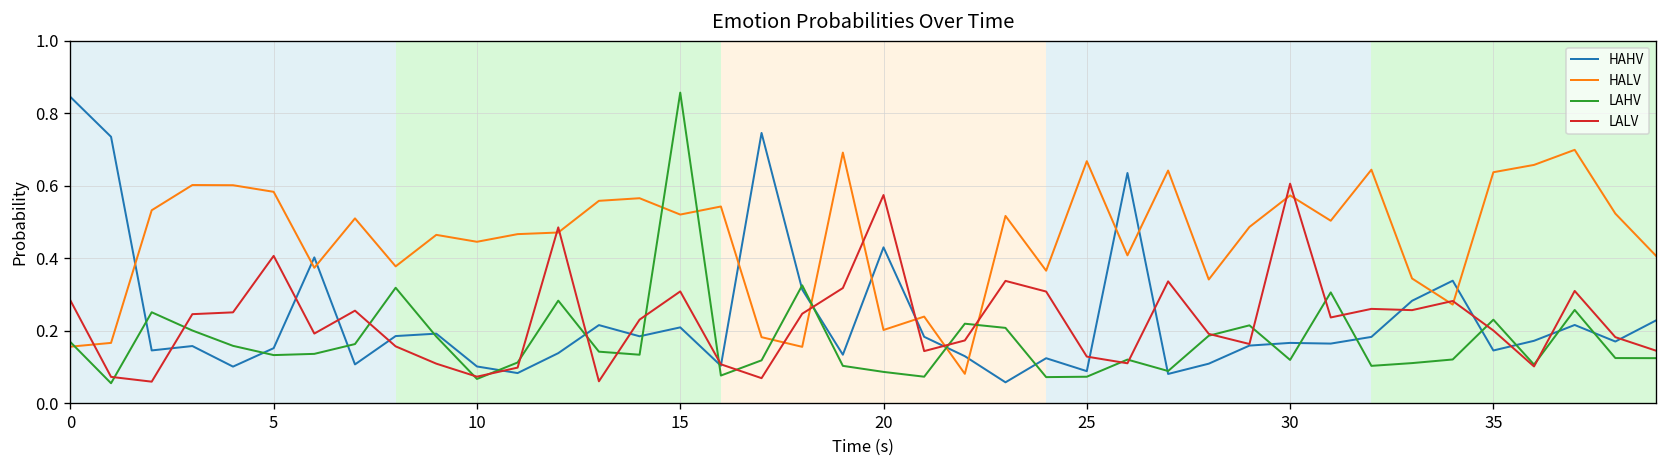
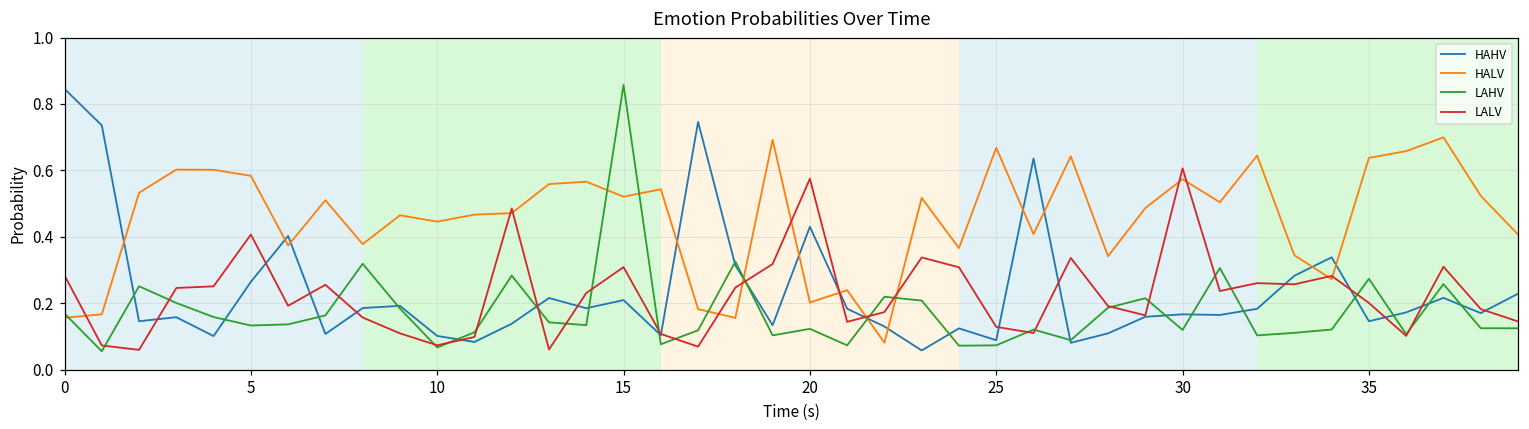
HAHV, 5: 0.15 -> 0.26
LAHV, 20: 0.09 -> 0.12
LAHV, 35: 0.23 -> 0.27
